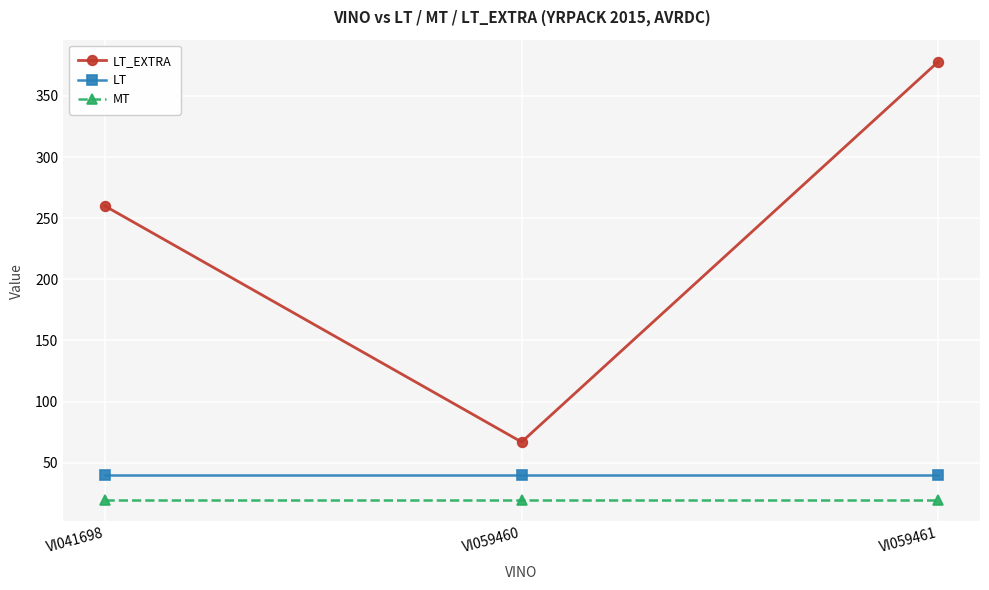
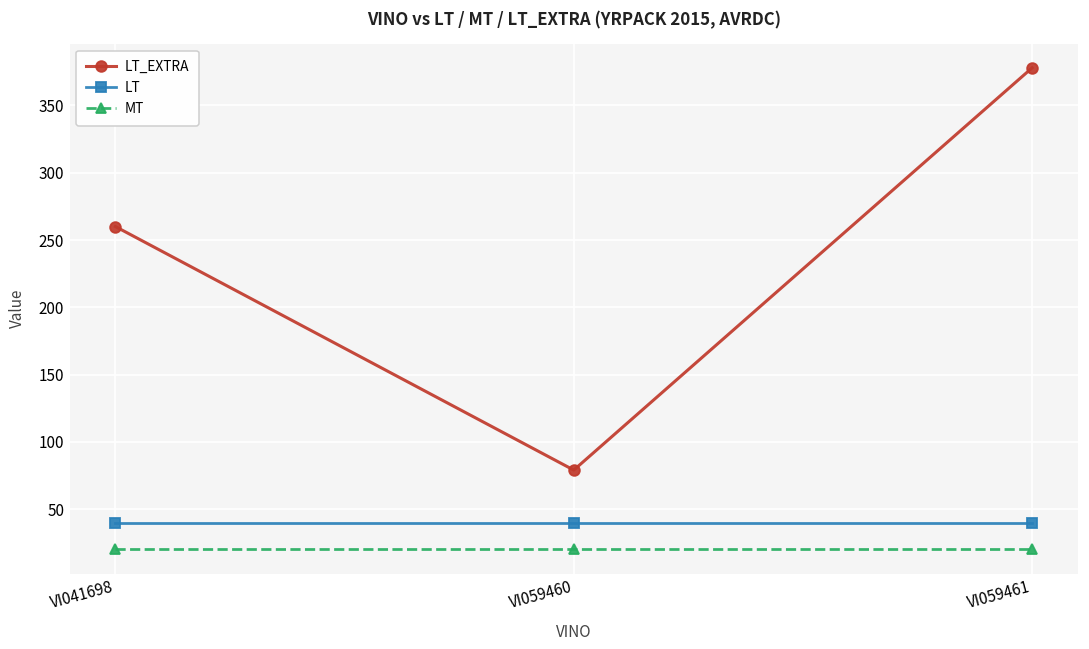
LT_EXTRA, VI059460: 67 -> 79
